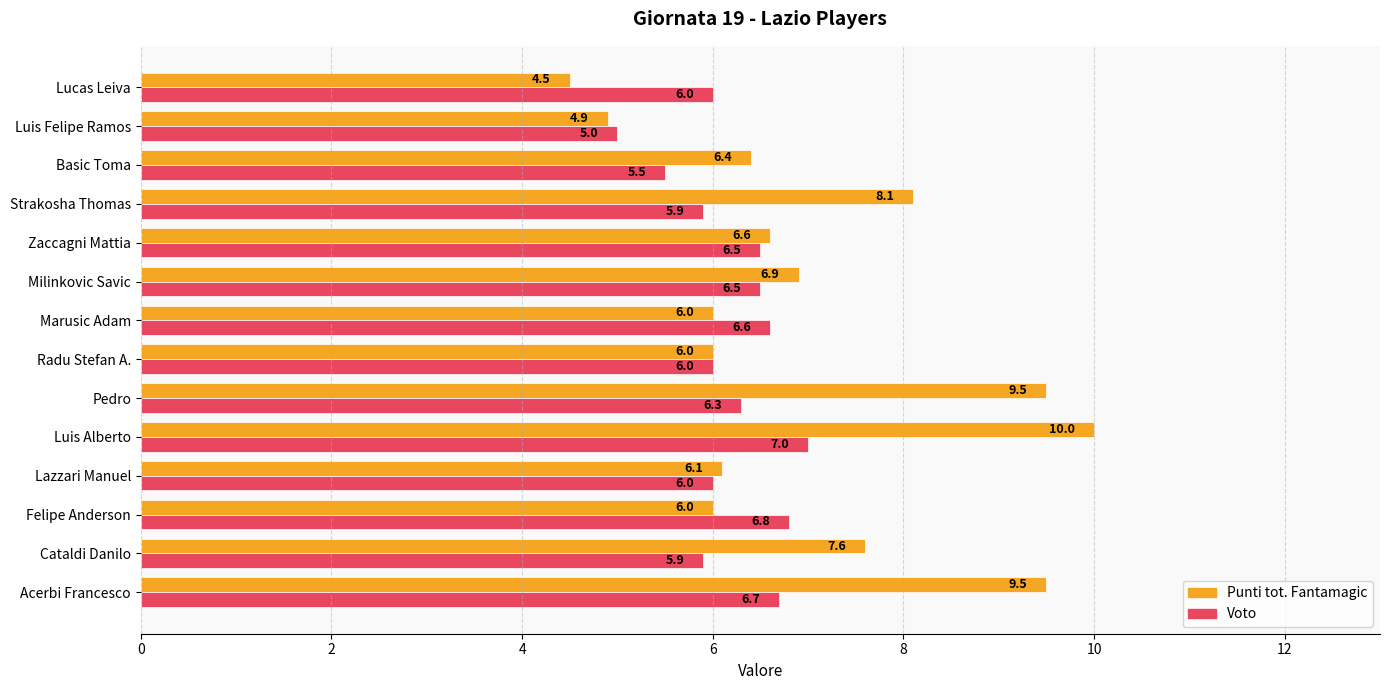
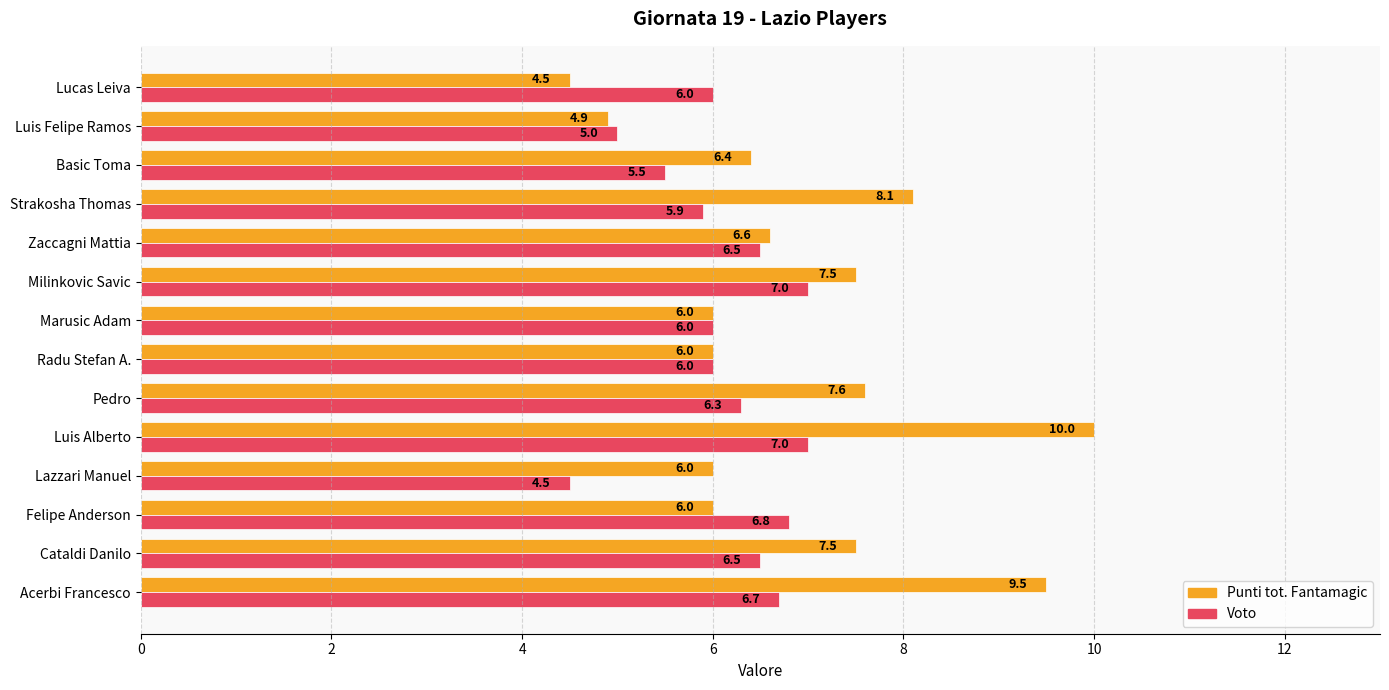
Punti tot. Fantamagic, Milinkovic Savic: 6.9 -> 7.5
Voto, Milinkovic Savic: 6.5 -> 7.0
Voto, Marusic Adam: 6.6 -> 6.0
Punti tot. Fantamagic, Pedro: 9.5 -> 7.6
Punti tot. Fantamagic, Lazzari Manuel: 6.1 -> 6.0
Voto, Lazzari Manuel: 6.0 -> 4.5
Punti tot. Fantamagic, Cataldi Danilo: 7.6 -> 7.5
Voto, Cataldi Danilo: 5.9 -> 6.5
